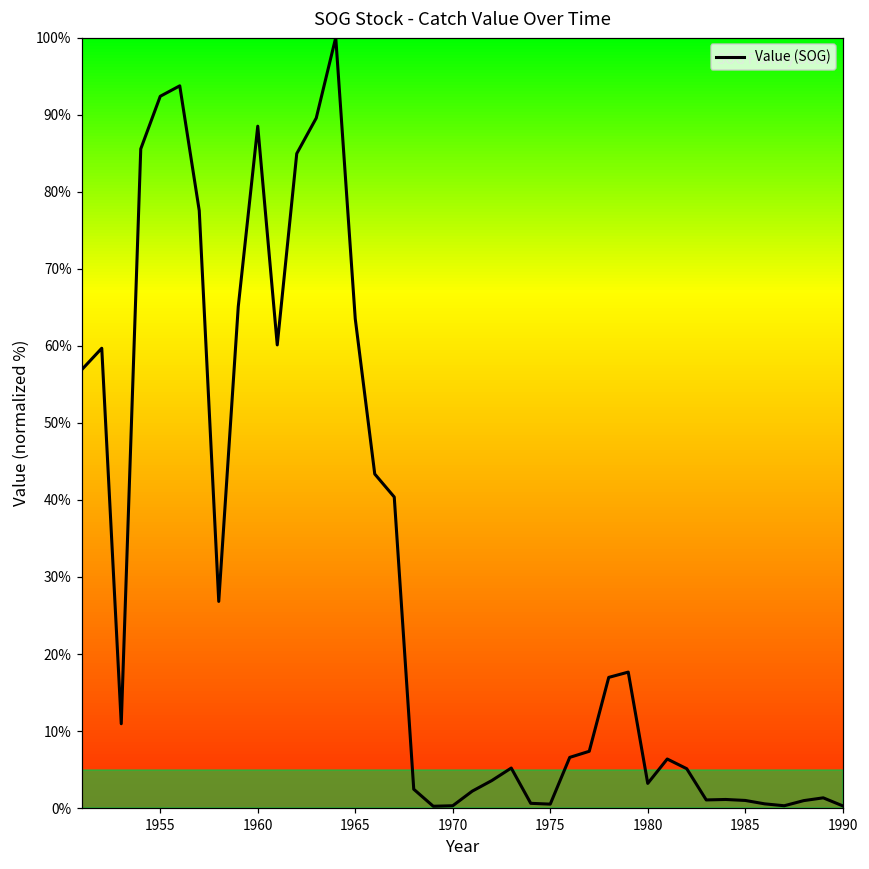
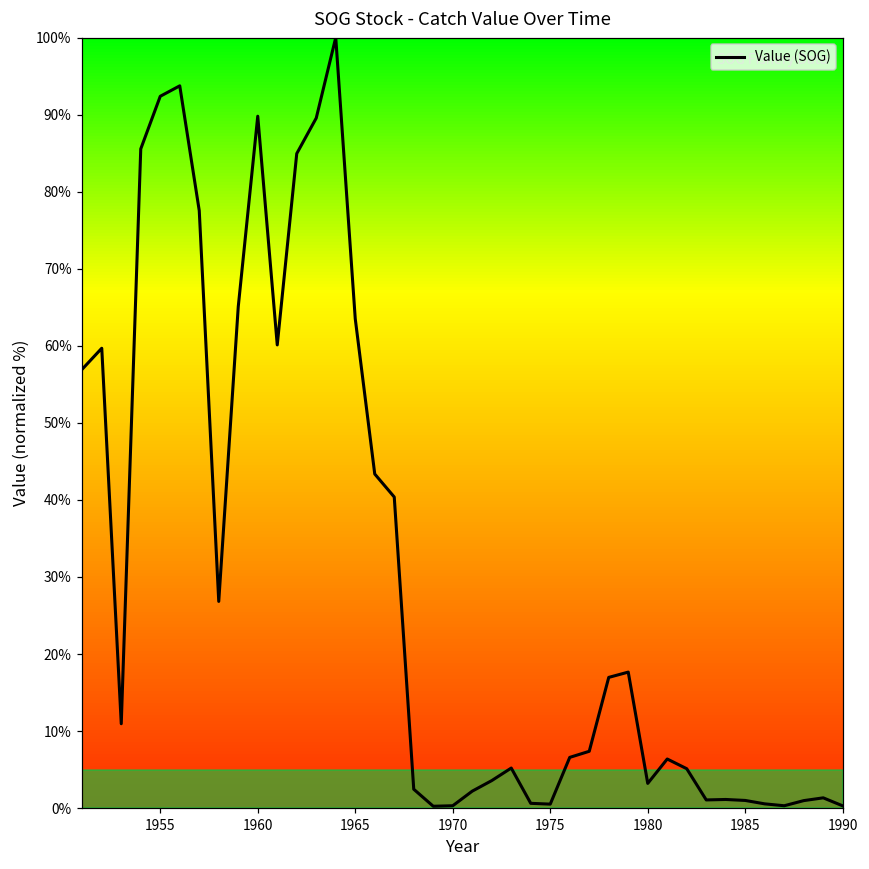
1960: 88% -> 90%
